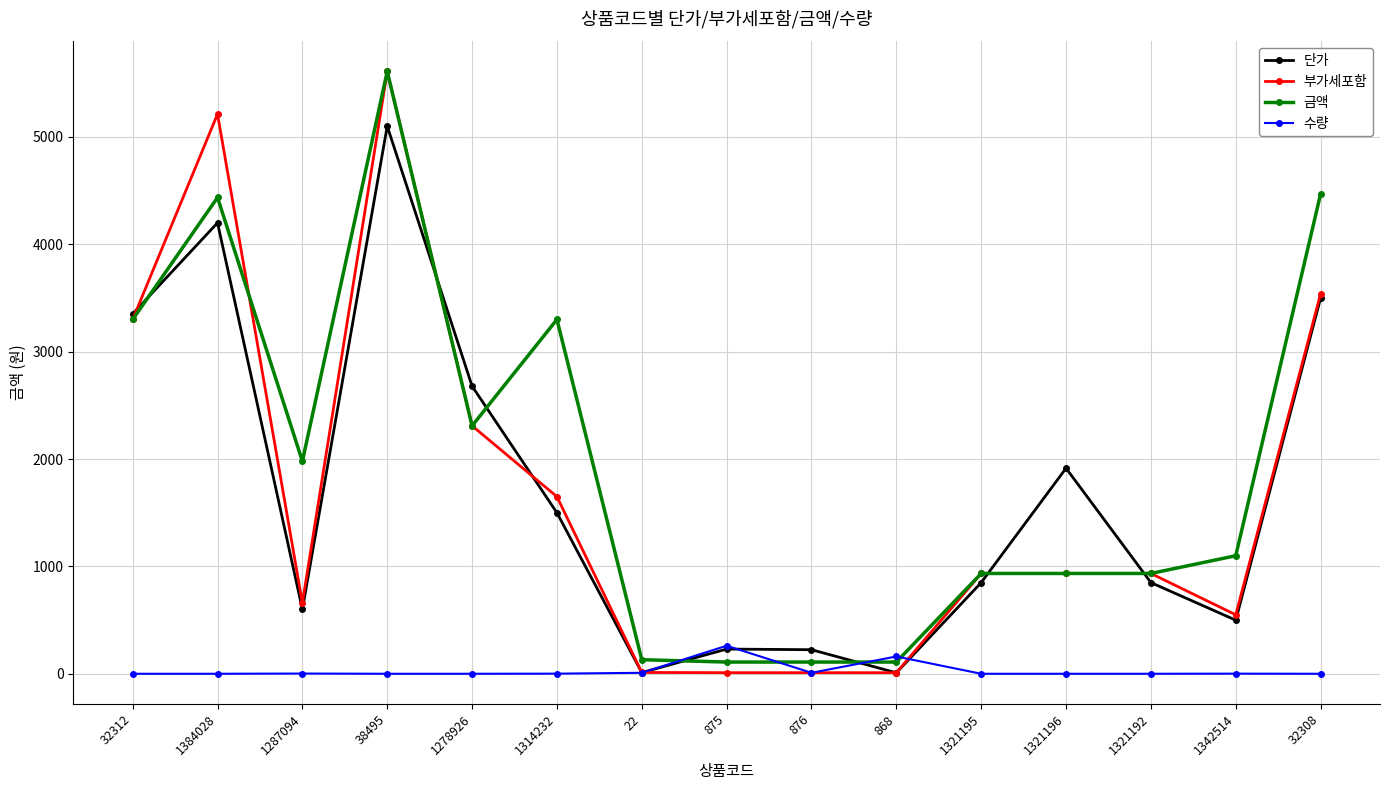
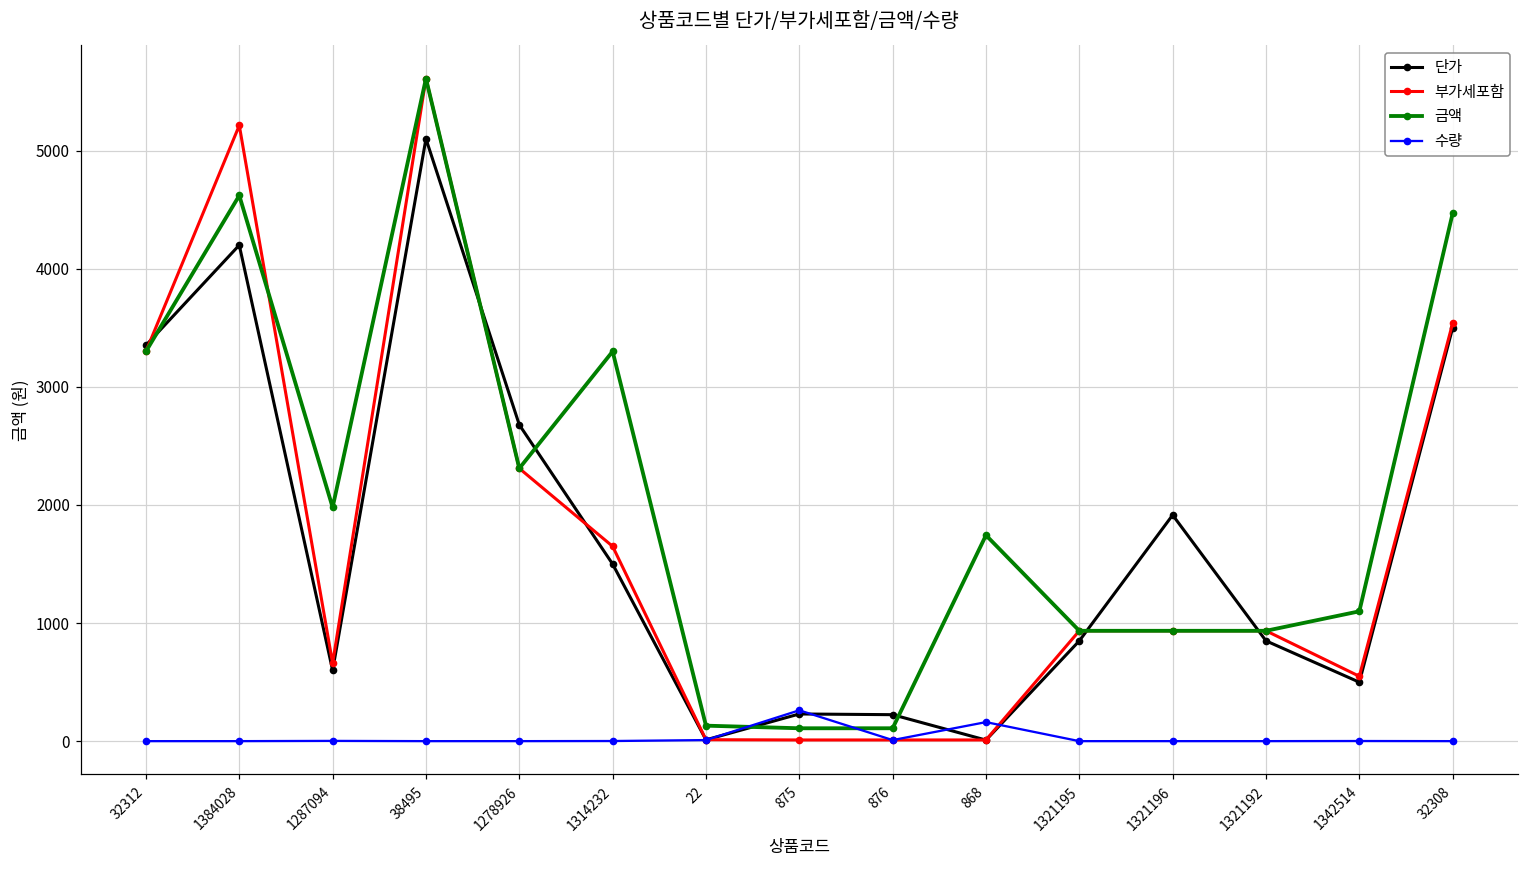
금액, 1384028: 4440 -> 4620
금액, 868: 110 -> 1740
